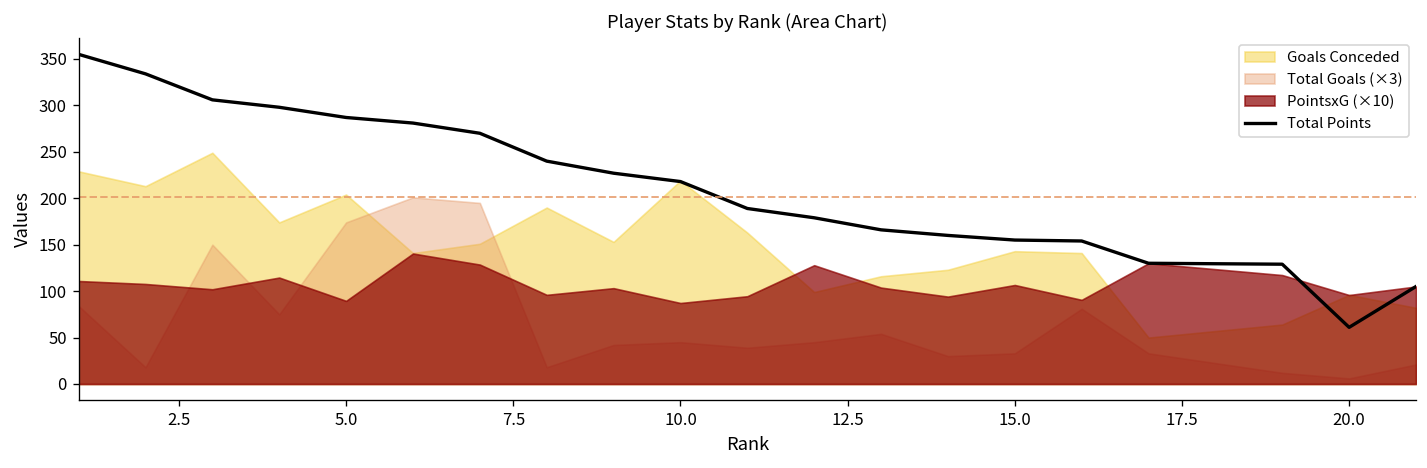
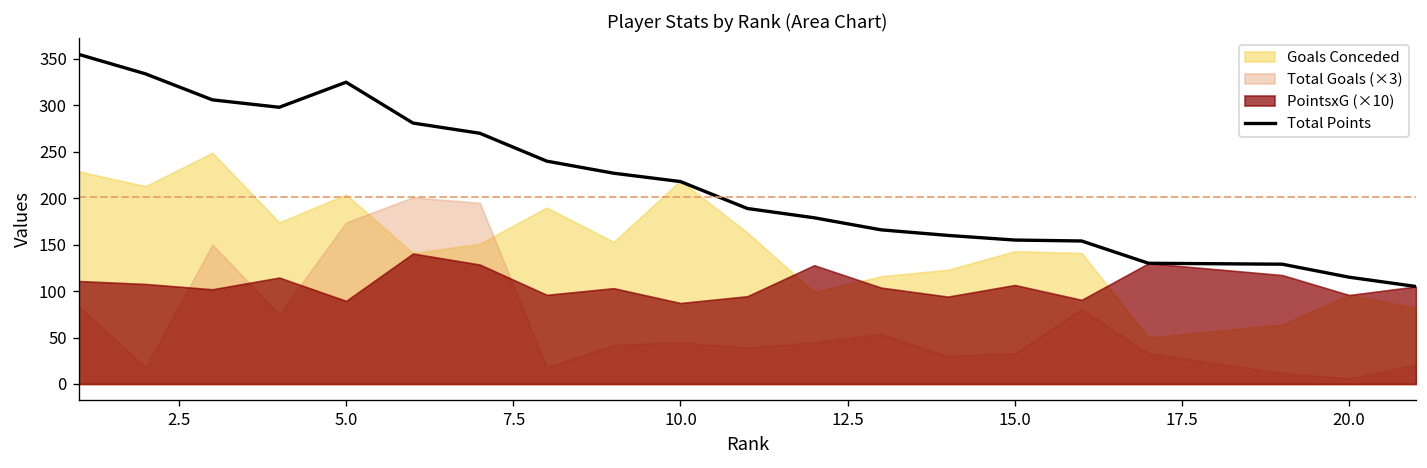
Total Points, 5.0: 290 -> 330
Total Points, 20.0: 60 -> 120
